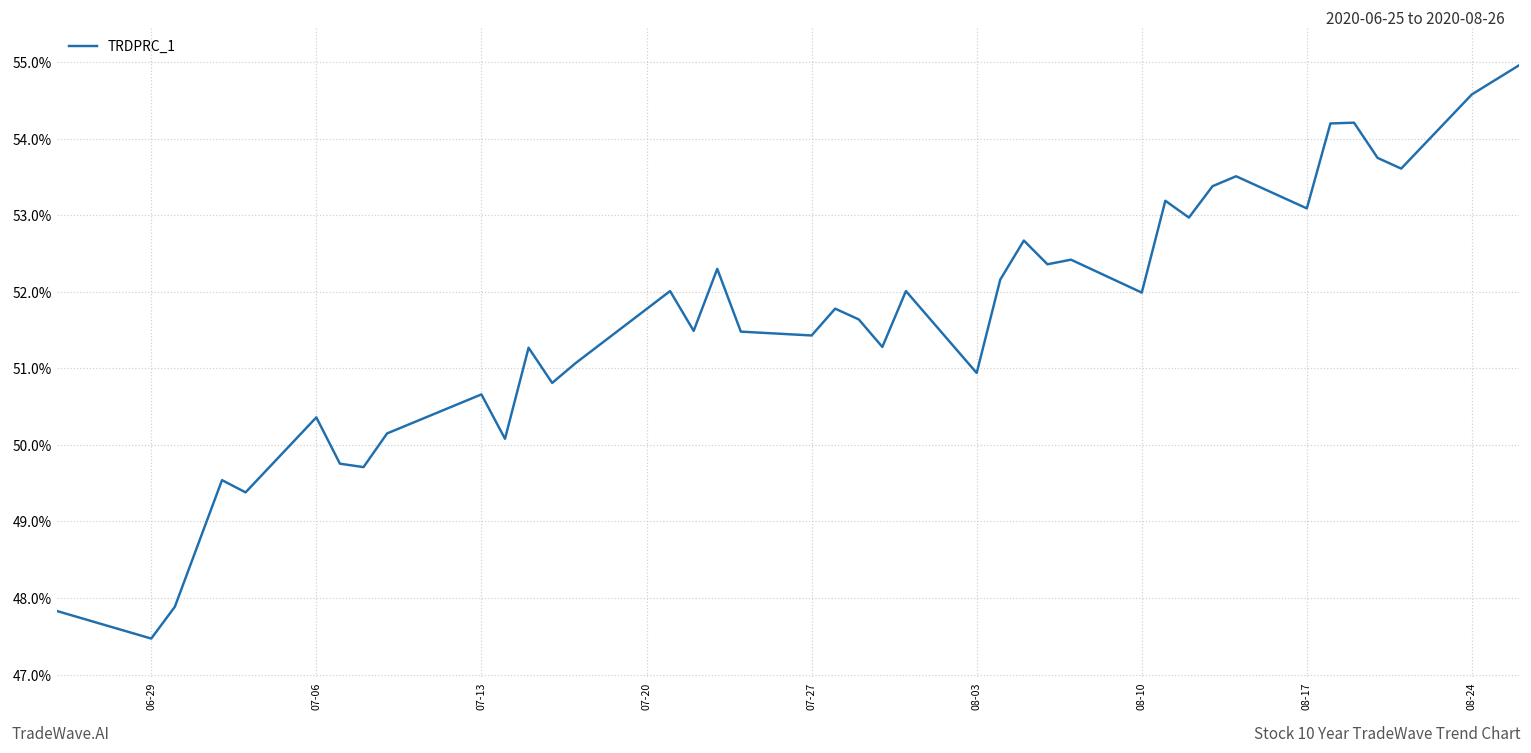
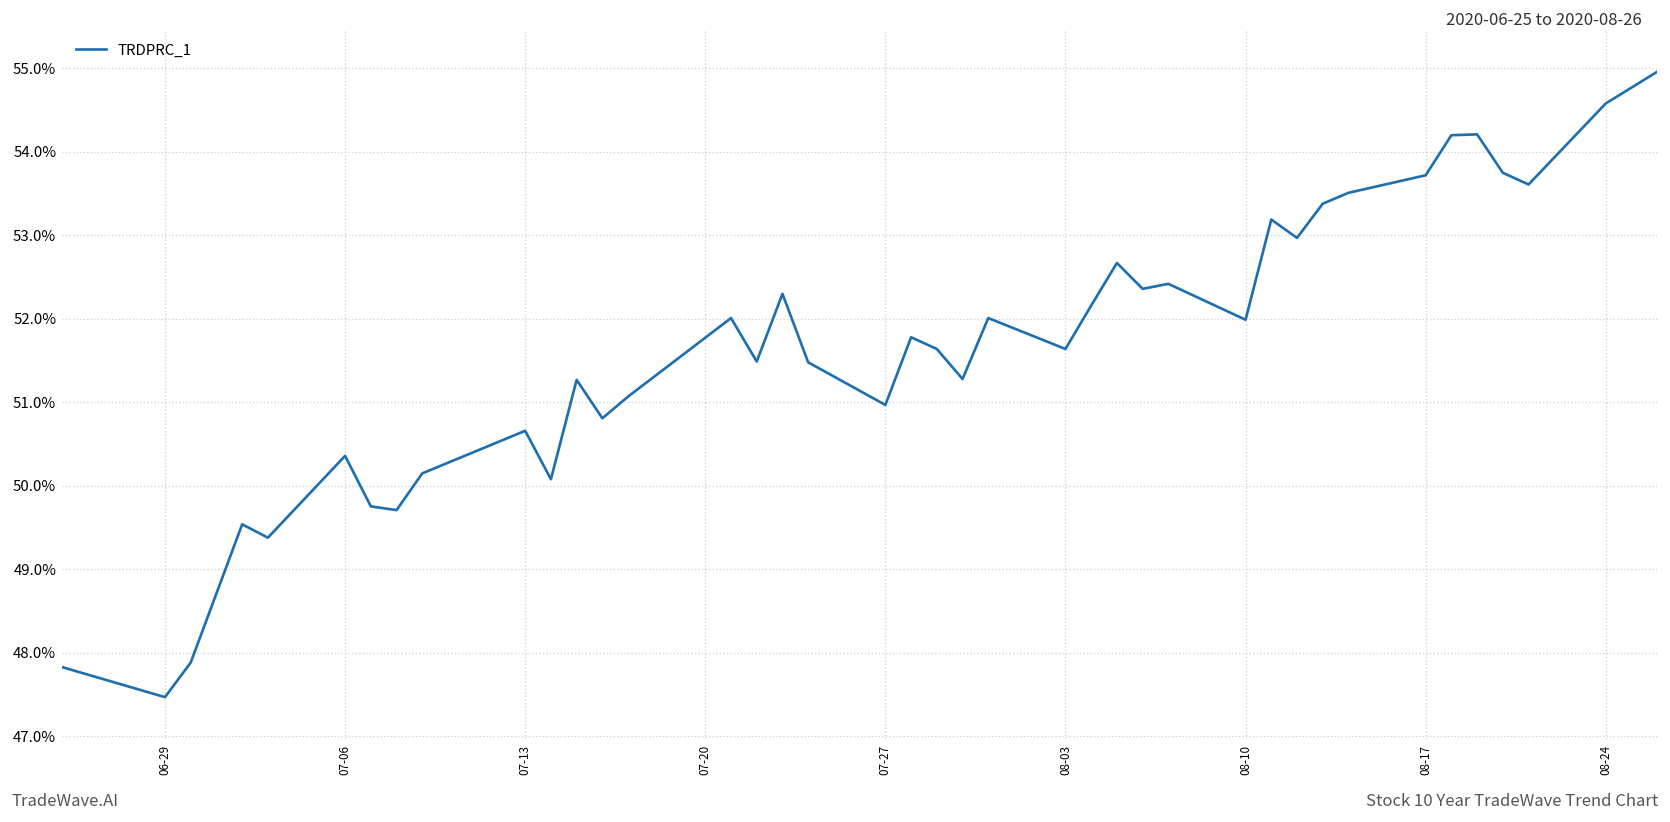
07-27: 51.4% -> 51.0%
08-03: 50.9% -> 51.6%
08-17: 53.1% -> 53.7%
